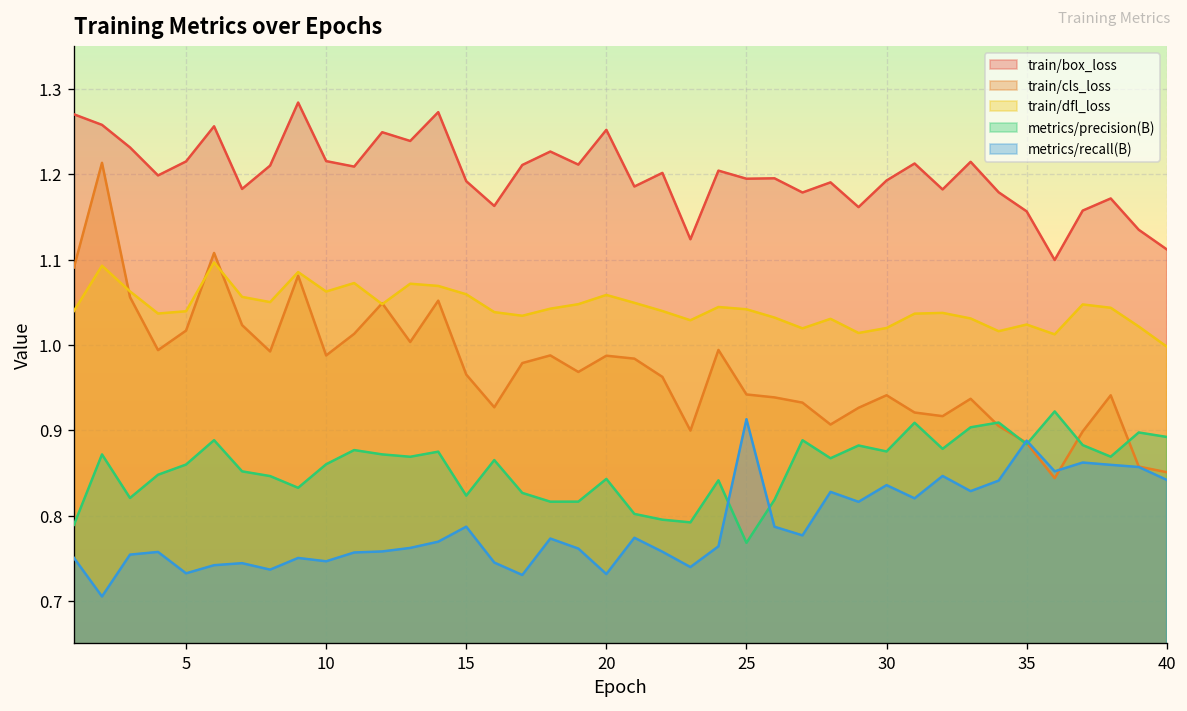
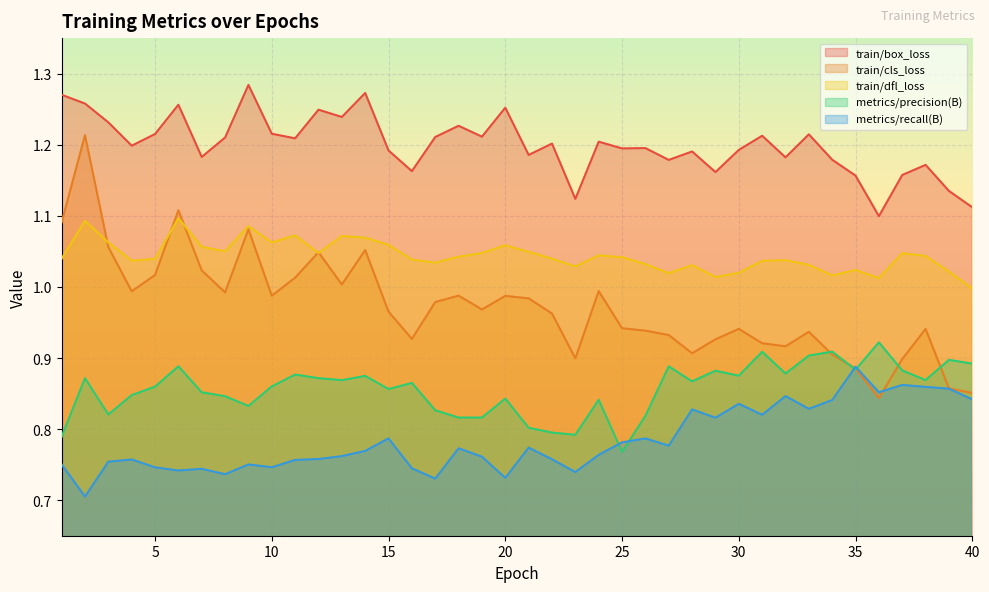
metrics/recall(B), 5: 0.73 -> 0.75
metrics/precision(B), 15: 0.82 -> 0.86
metrics/recall(B), 25: 0.91 -> 0.78
